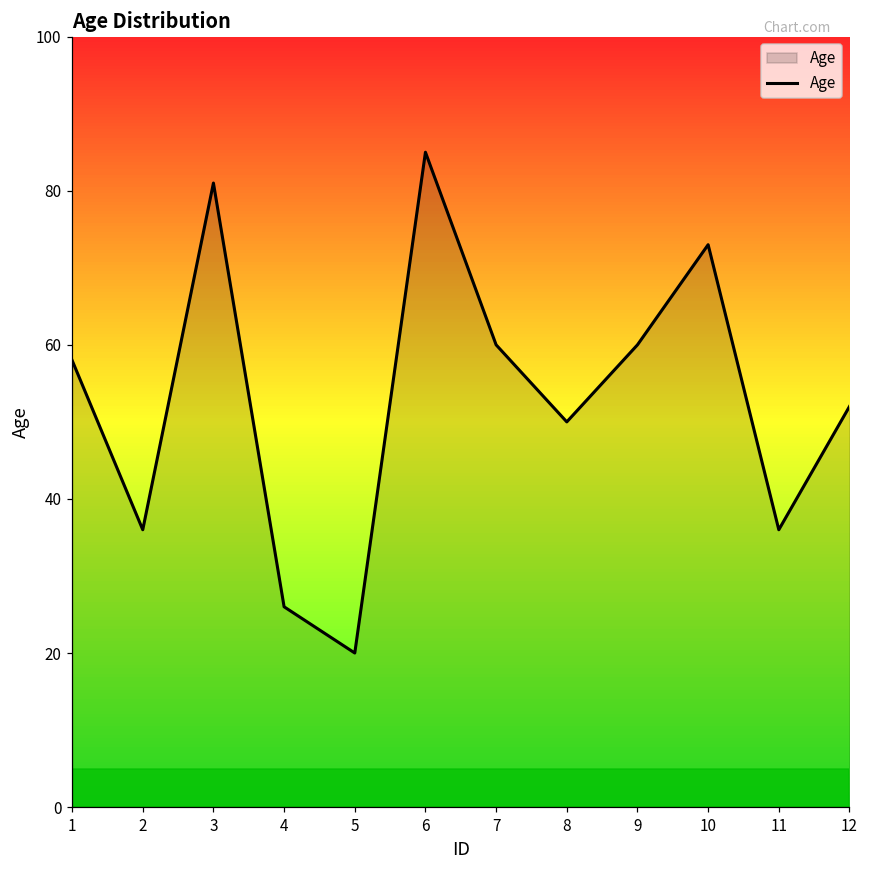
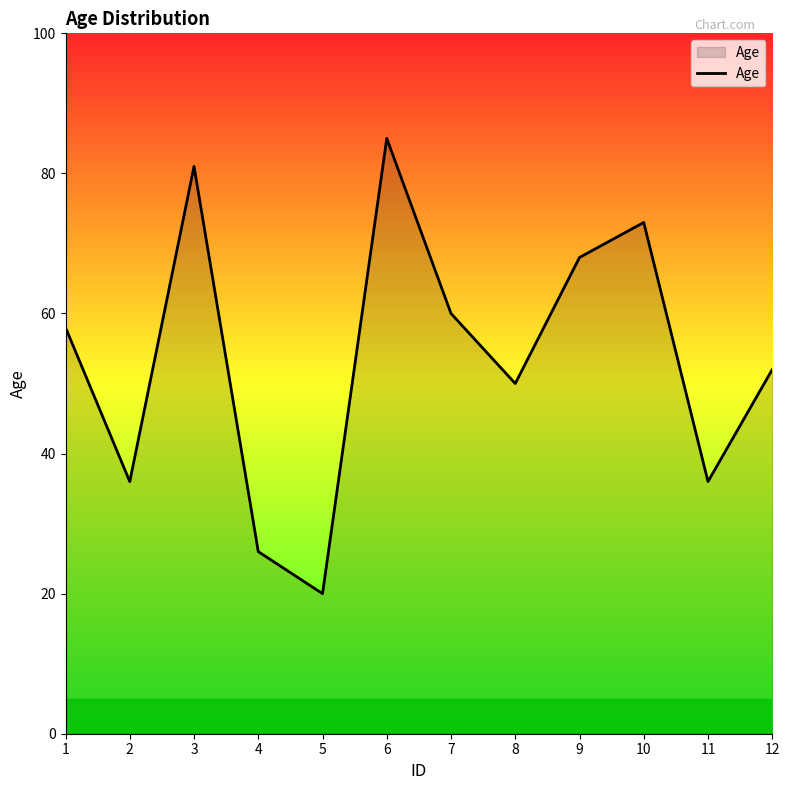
9: 60 -> 68
